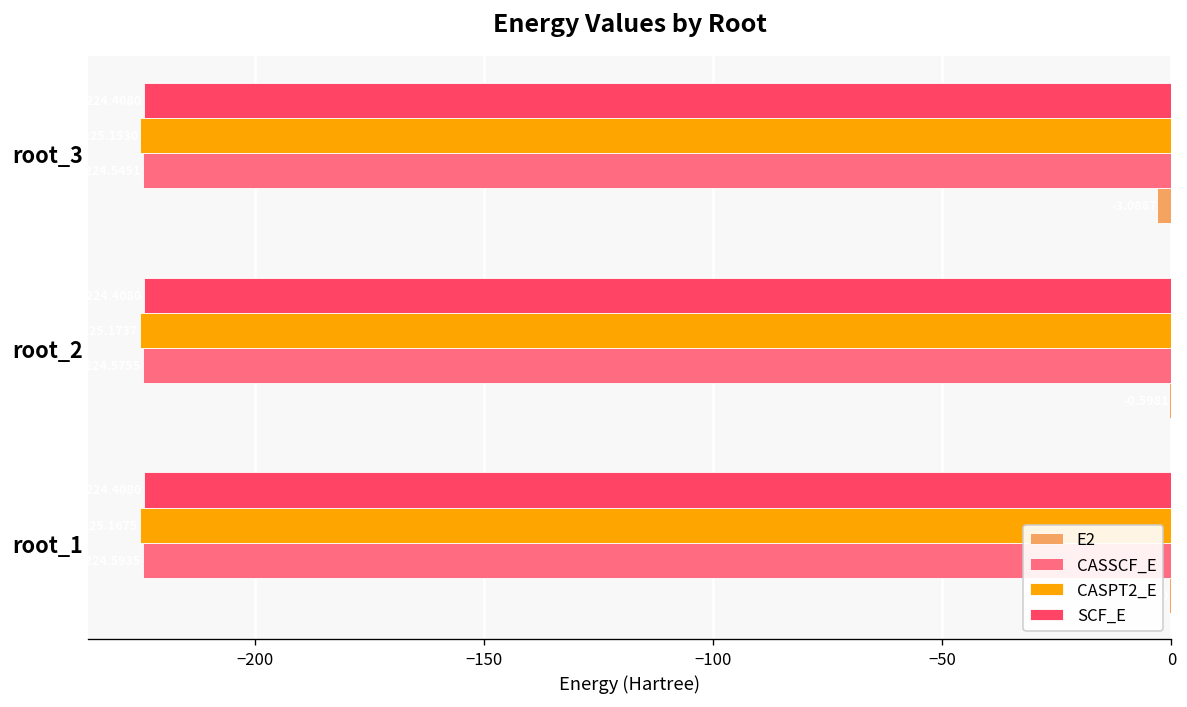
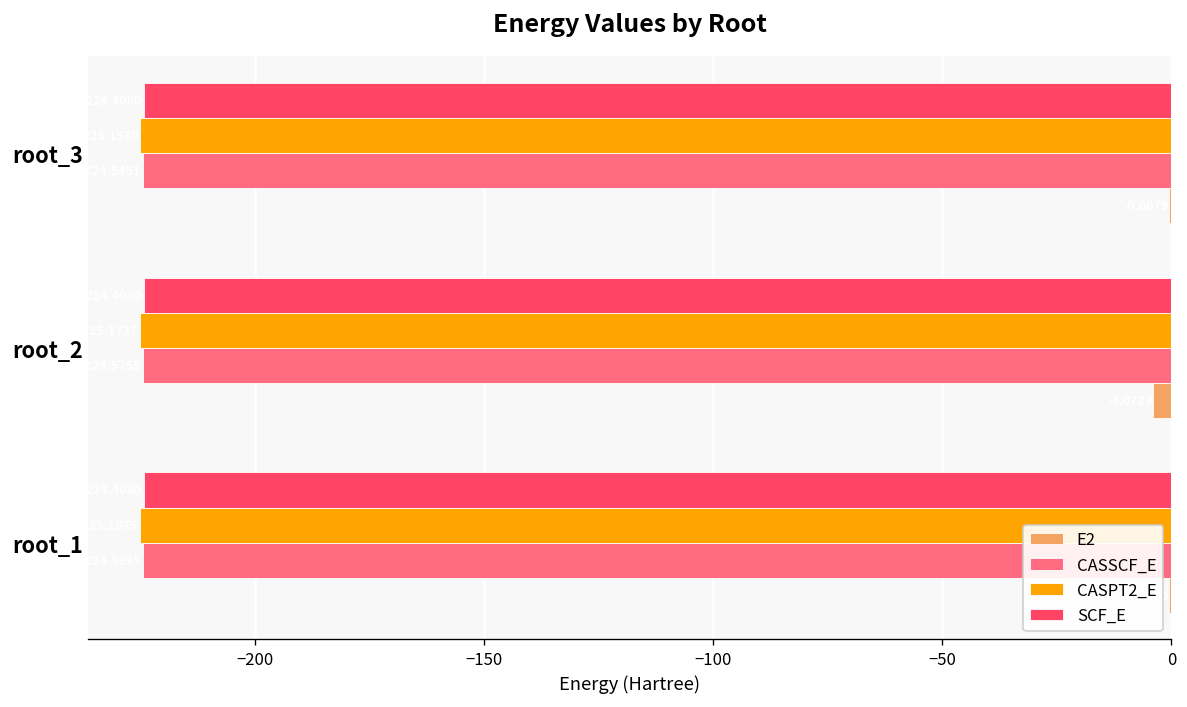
E2, root_3: -3 -> -1
E2, root_2: -1 -> -4
